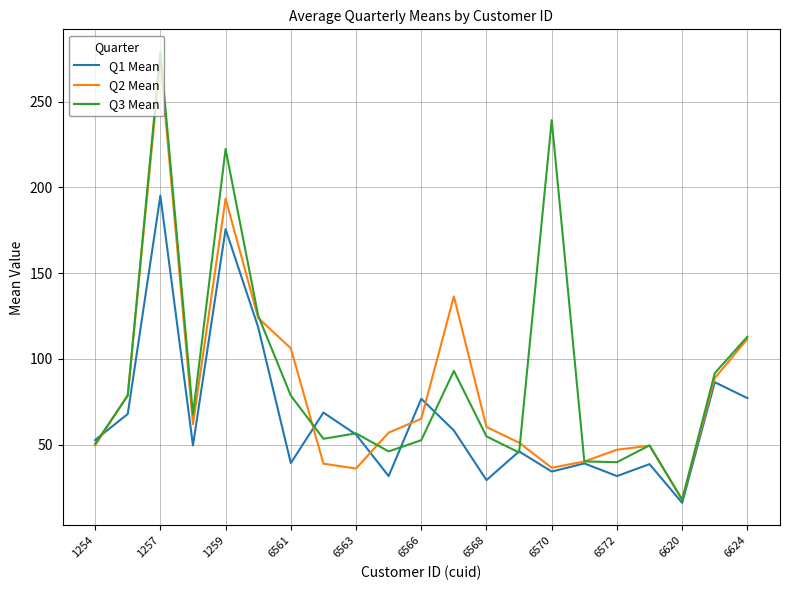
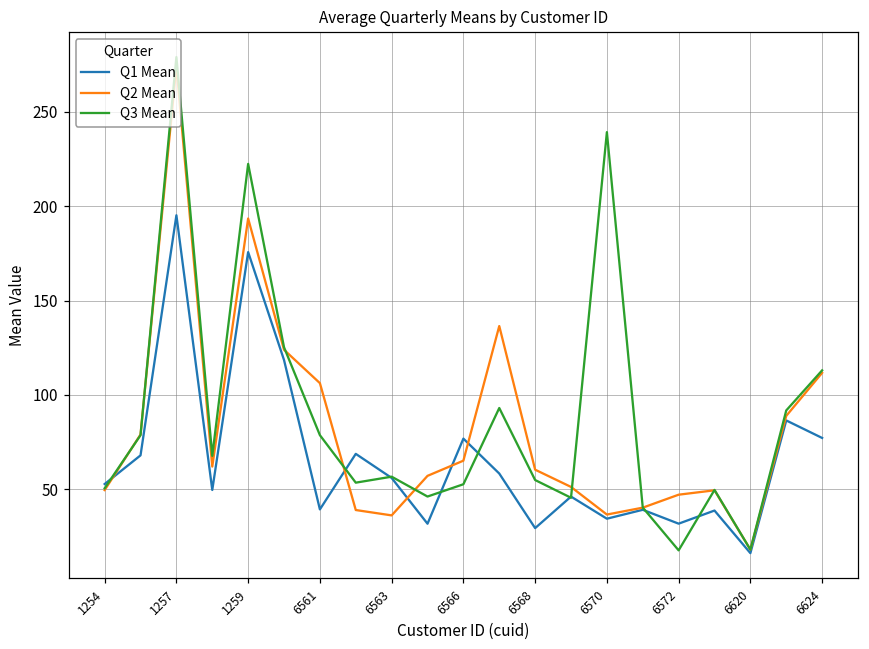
Q3 Mean, 6572: 40 -> 18
